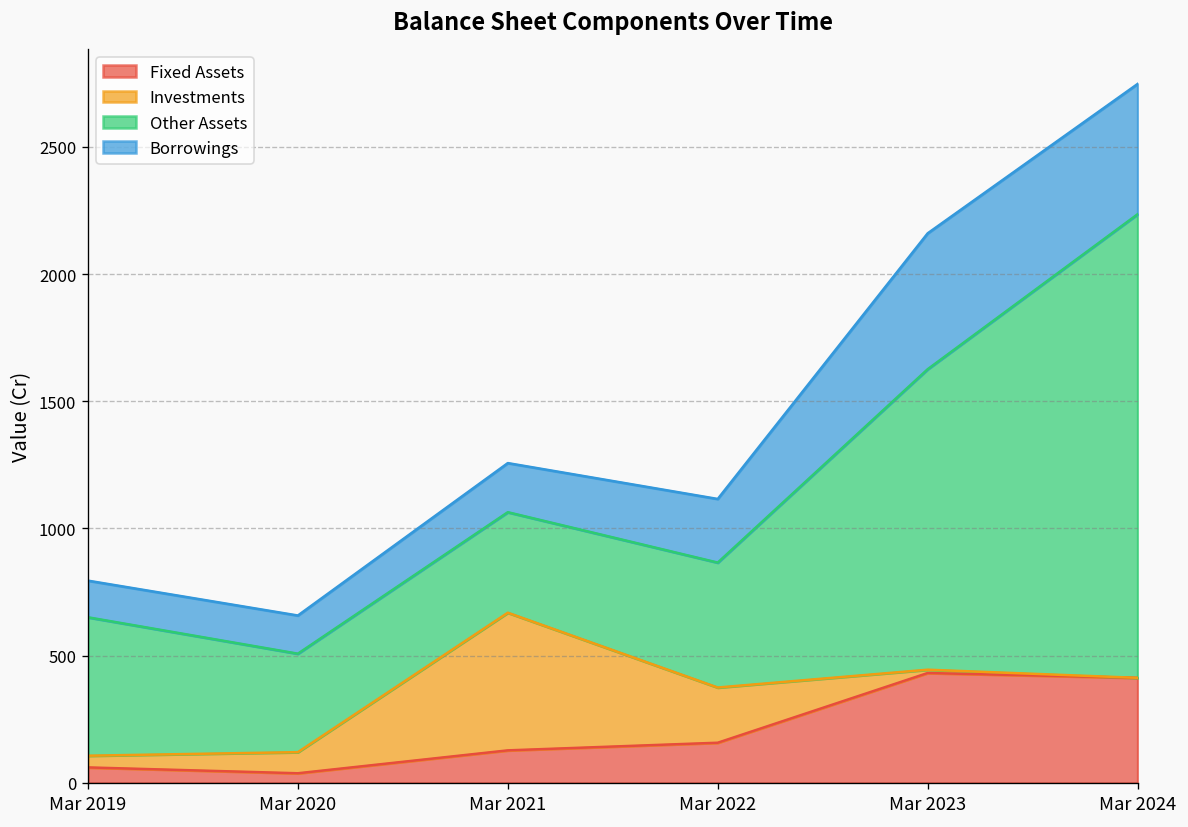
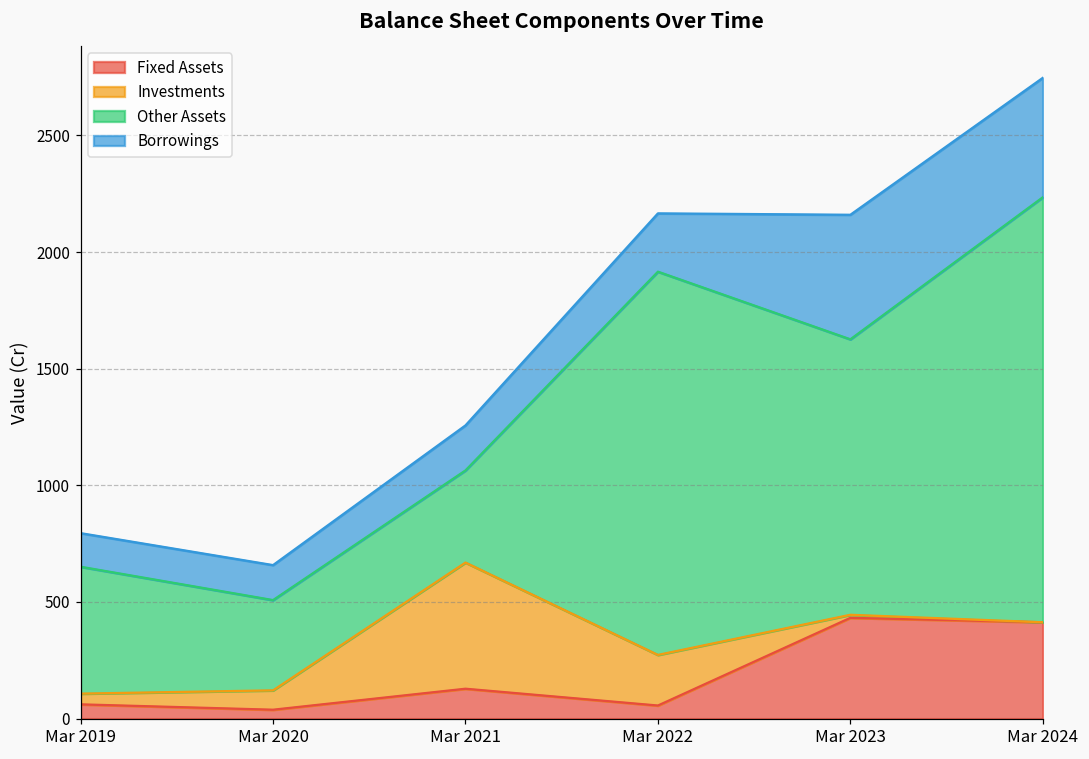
Fixed Assets, Mar 2022: 160 -> 60
Other Assets, Mar 2022: 490 -> 1640
